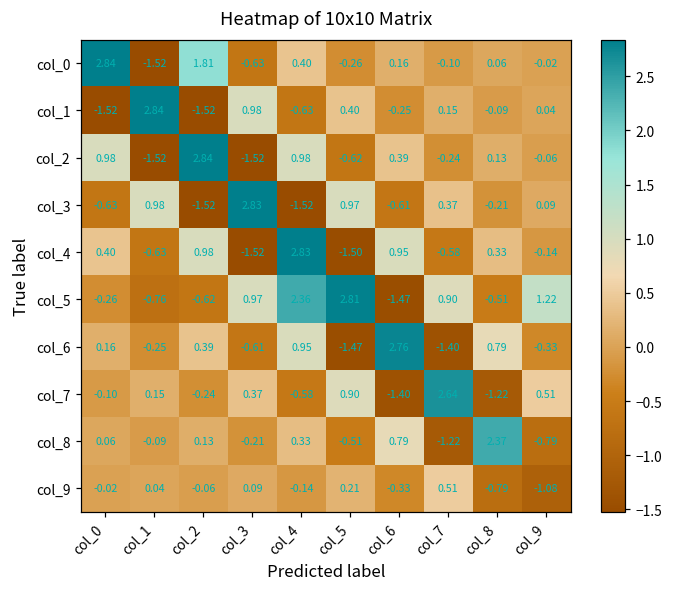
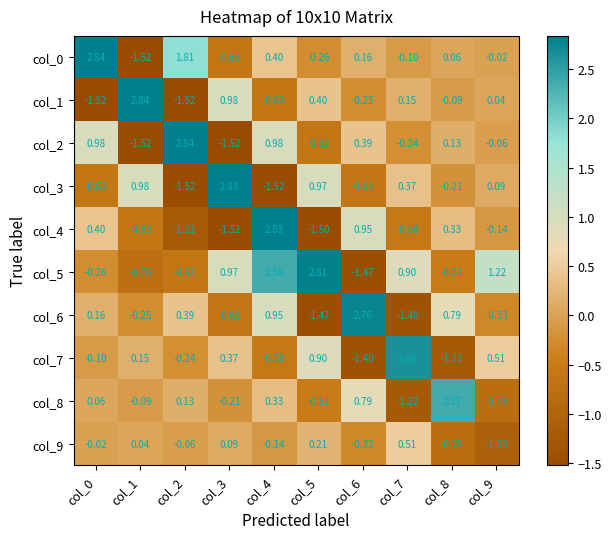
col_4, col_2: 0.98 -> -1.21
